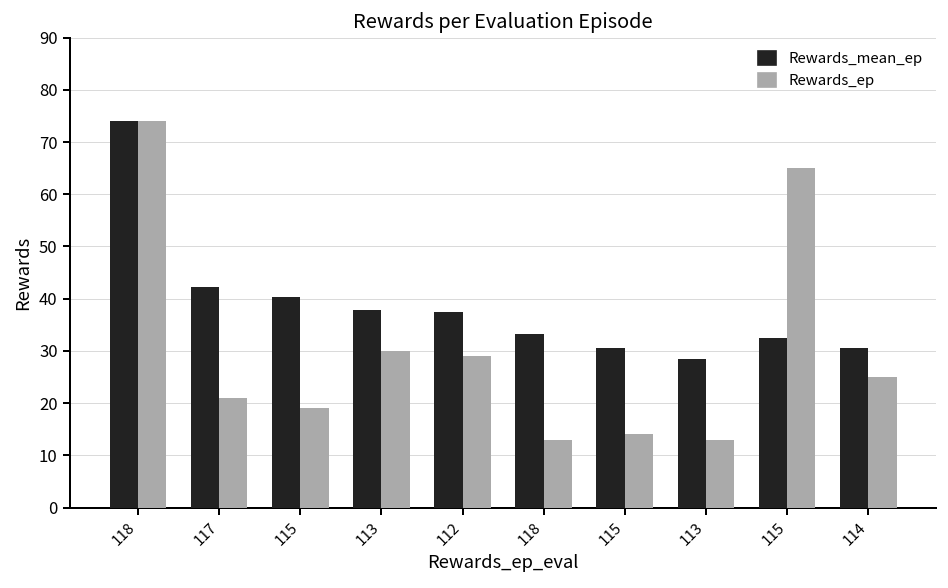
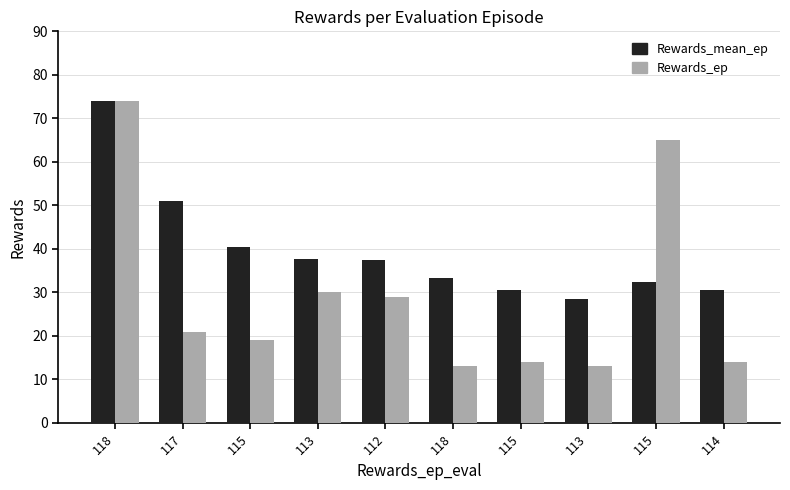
Rewards_mean_ep, 117: 42 -> 51
Rewards_ep, 114: 25 -> 14
